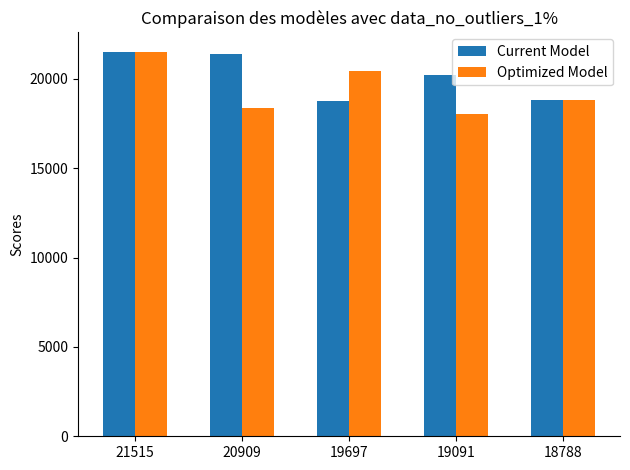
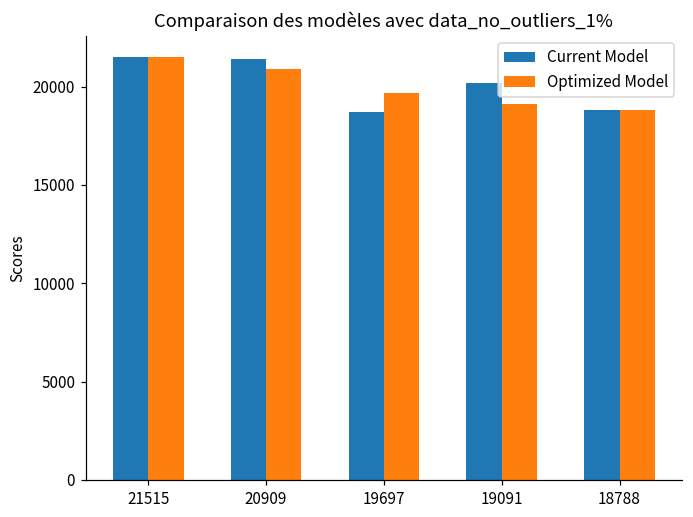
Optimized Model, 20909: 18400 -> 20900
Optimized Model, 19697: 20400 -> 19700
Optimized Model, 19091: 18000 -> 19100
